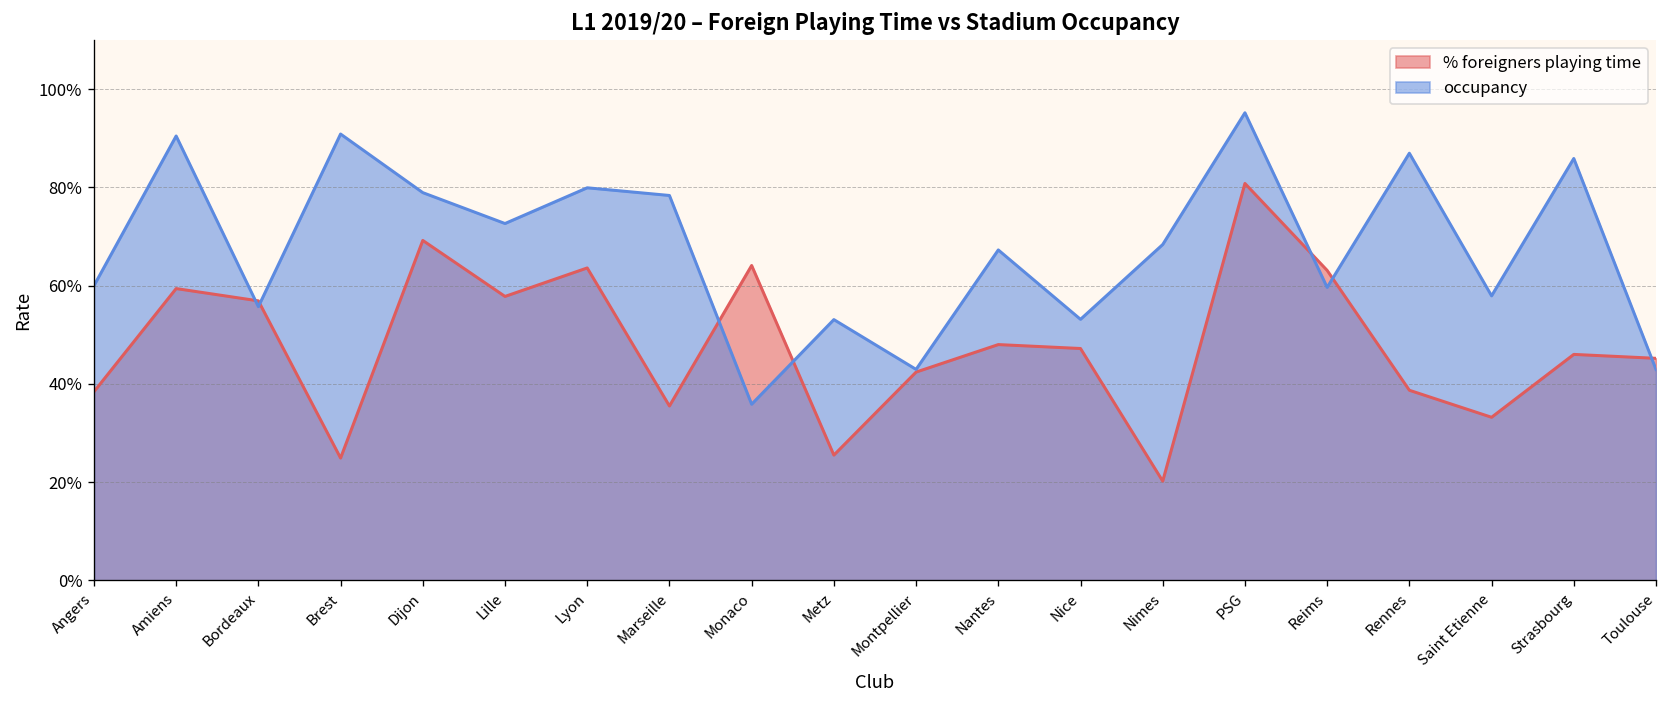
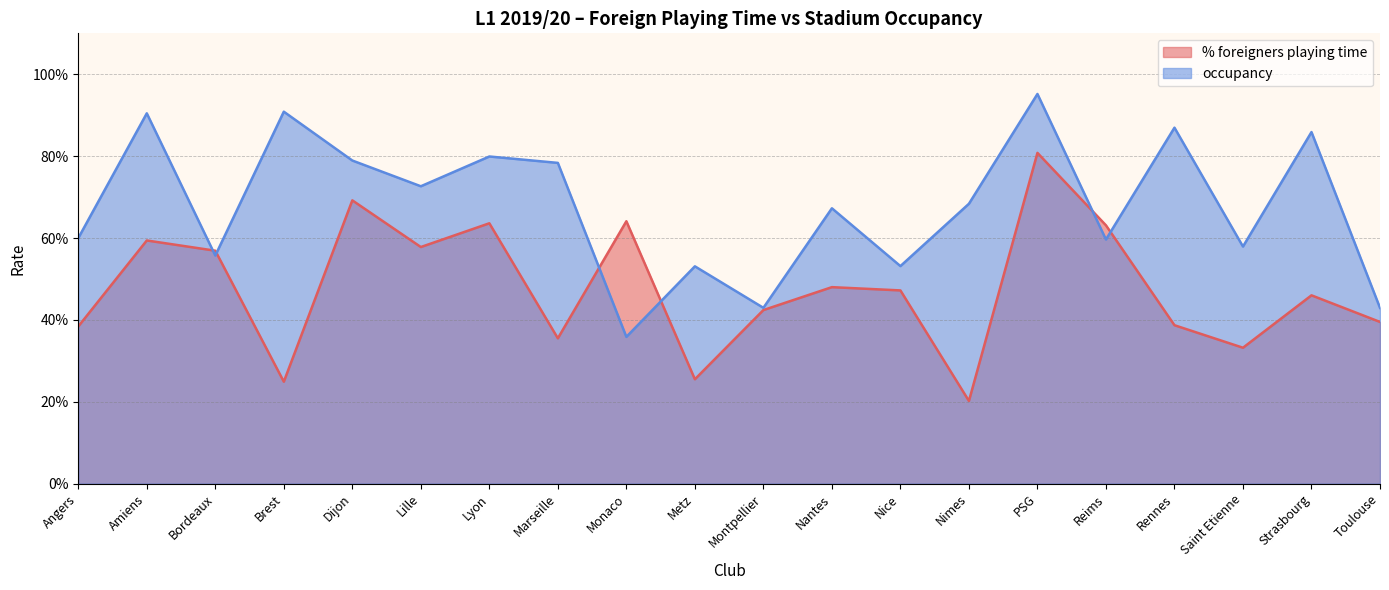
% foreigners playing time, Toulouse: 45% -> 40%
